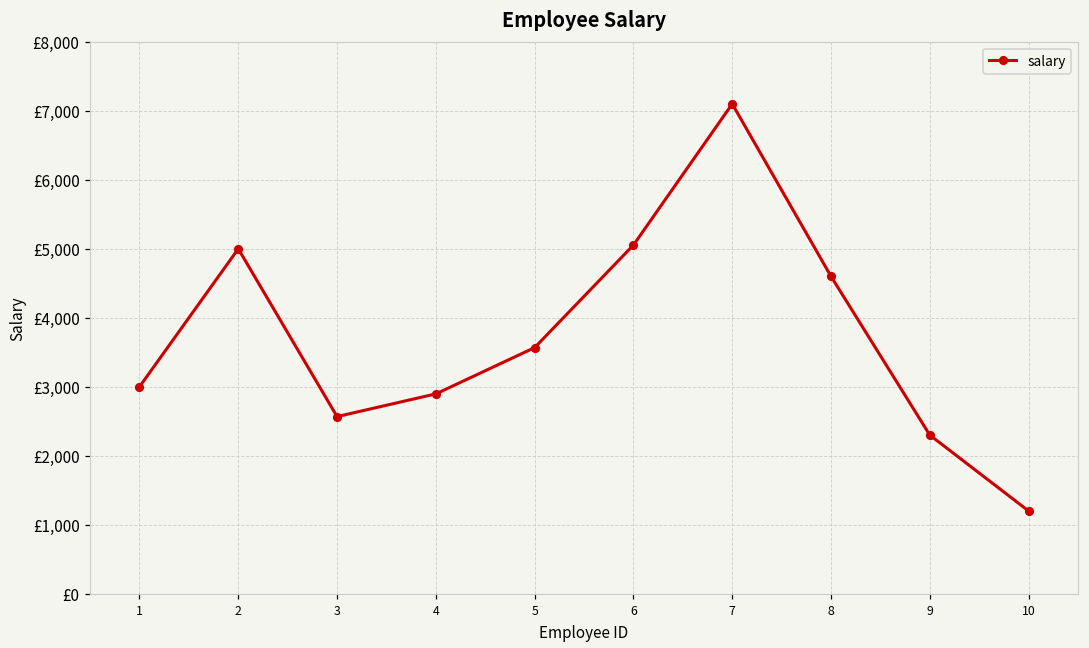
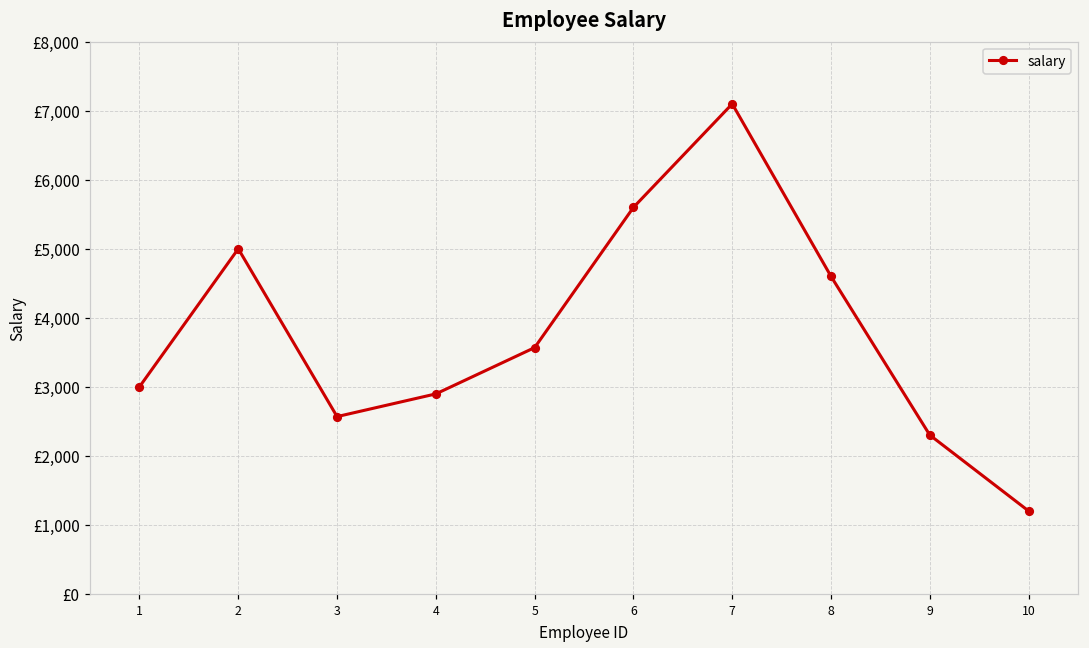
6: £5,100 -> £5,600
